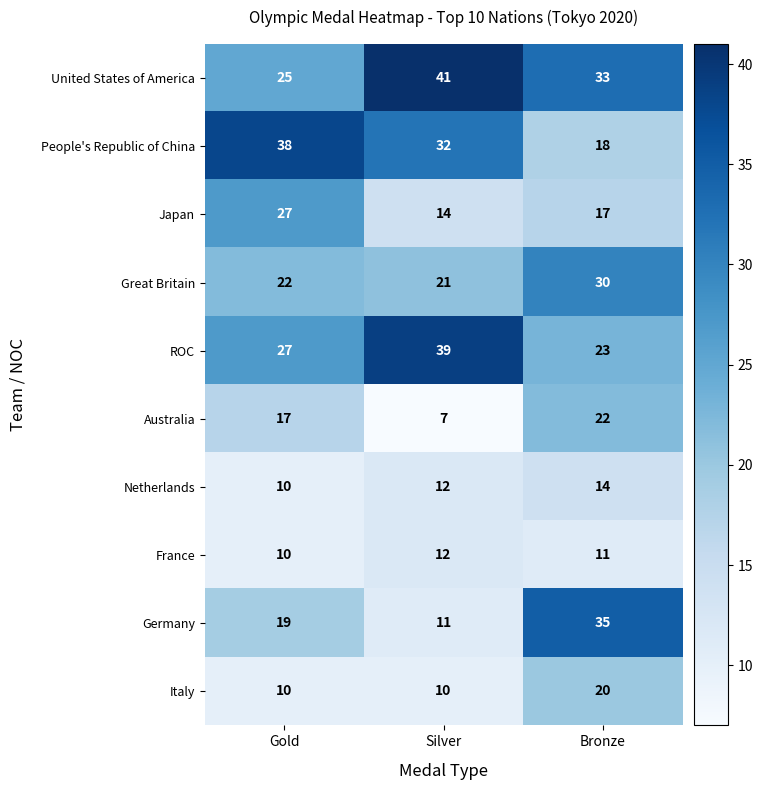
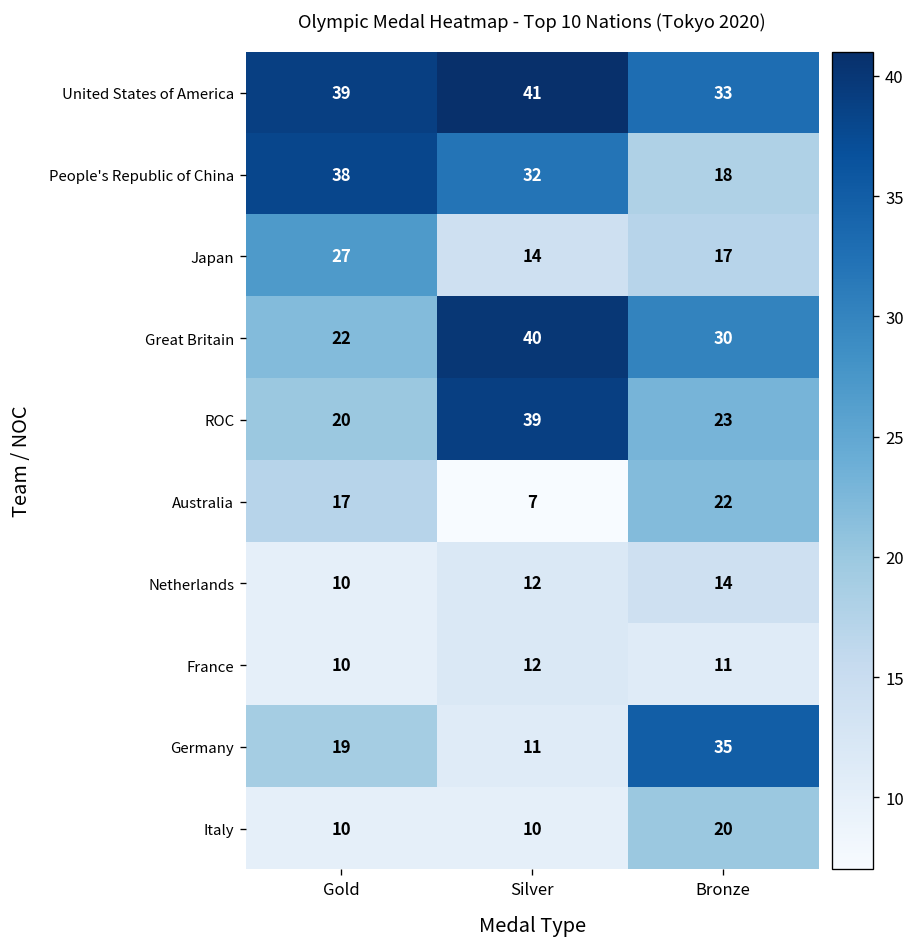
United States of America, Gold: 25 -> 39
Great Britain, Silver: 21 -> 40
ROC, Gold: 27 -> 20
